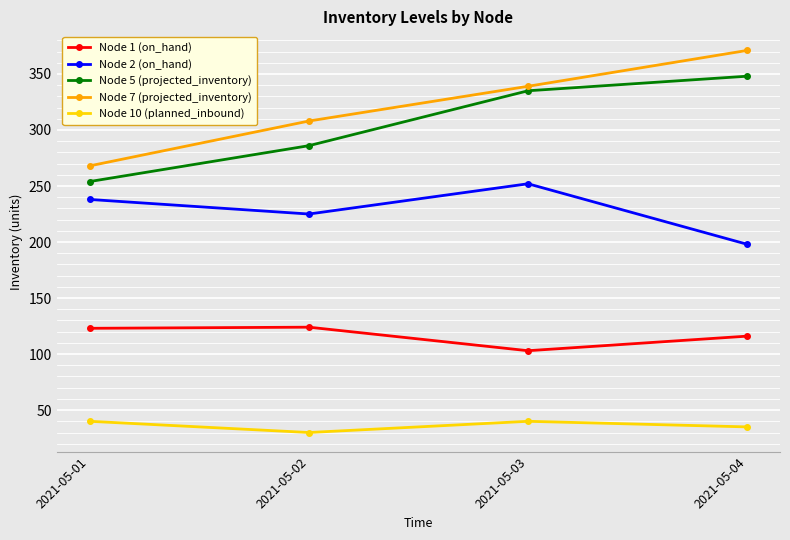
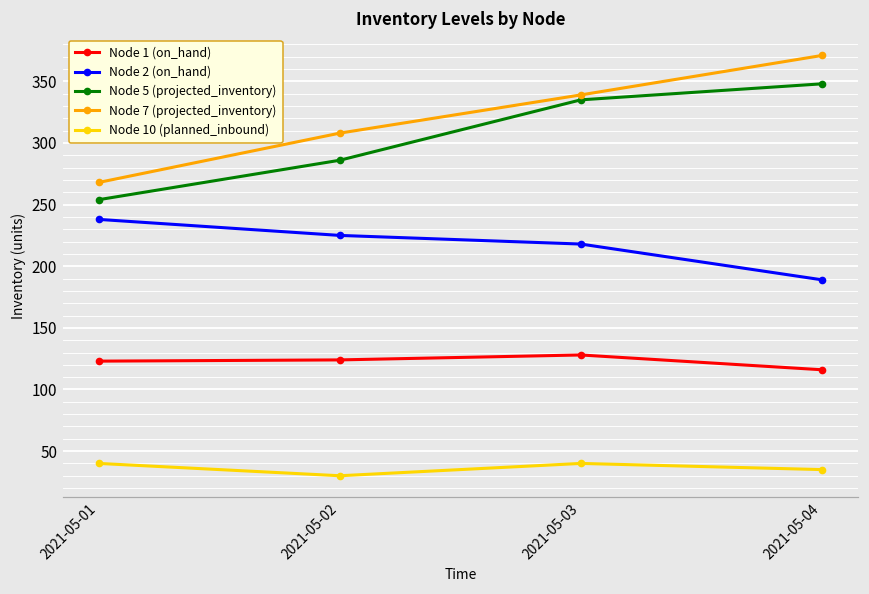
Node 1 (on_hand), 2021-05-03: 103 -> 128
Node 2 (on_hand), 2021-05-03: 252 -> 218
Node 2 (on_hand), 2021-05-04: 198 -> 189
